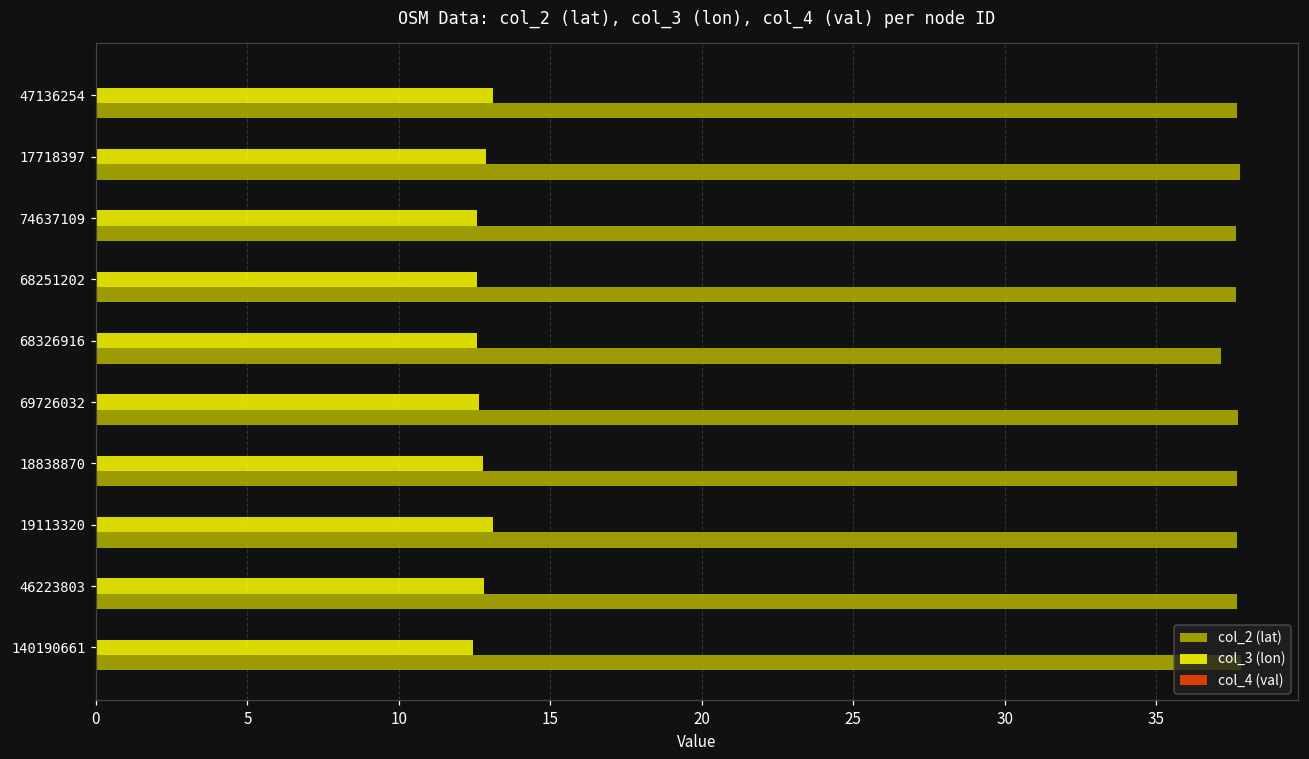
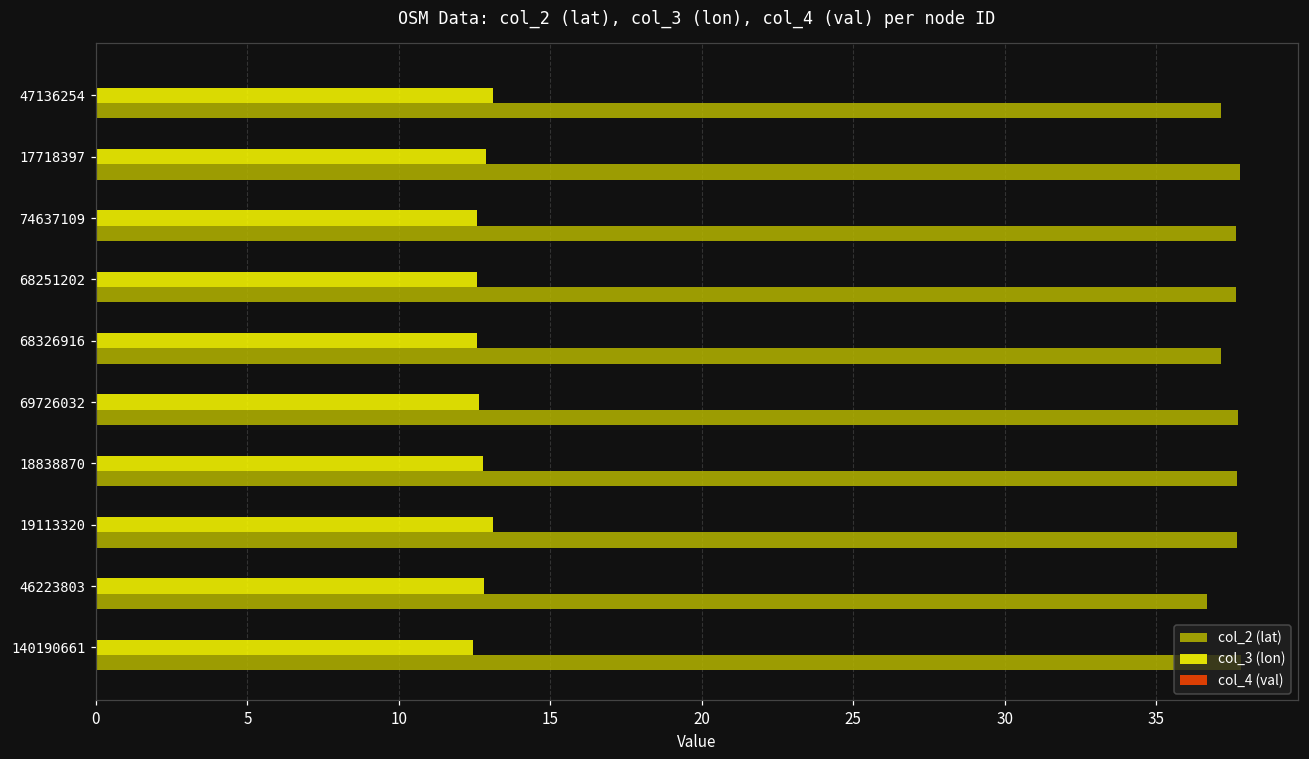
col_2 (lat), 47136254: 37.7 -> 37.1
col_2 (lat), 46223803: 37.7 -> 36.7
